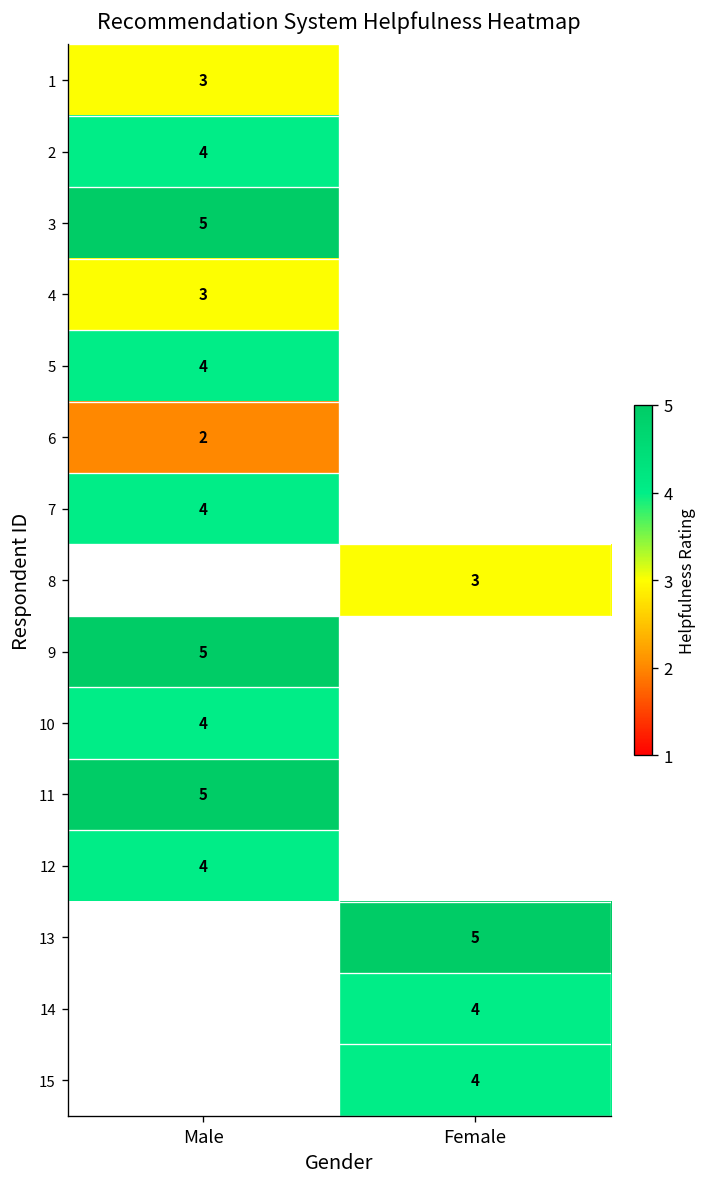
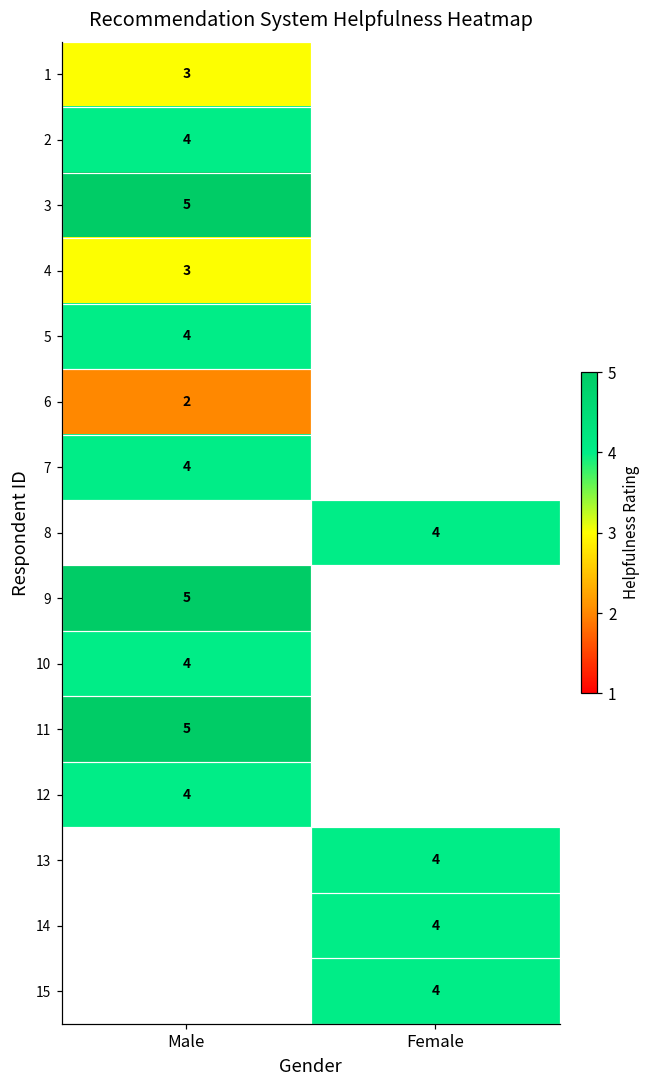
8, Female: 3 -> 4
13, Female: 5 -> 4
